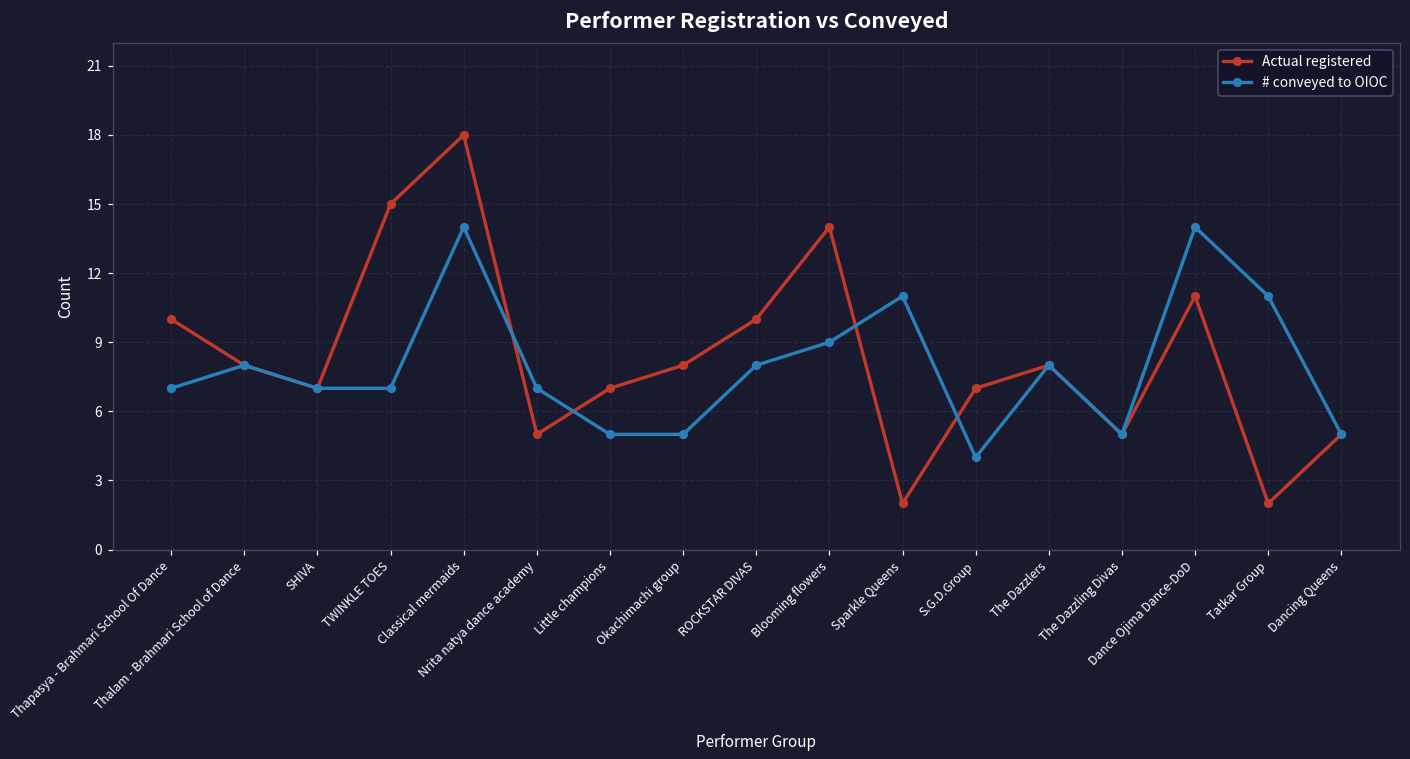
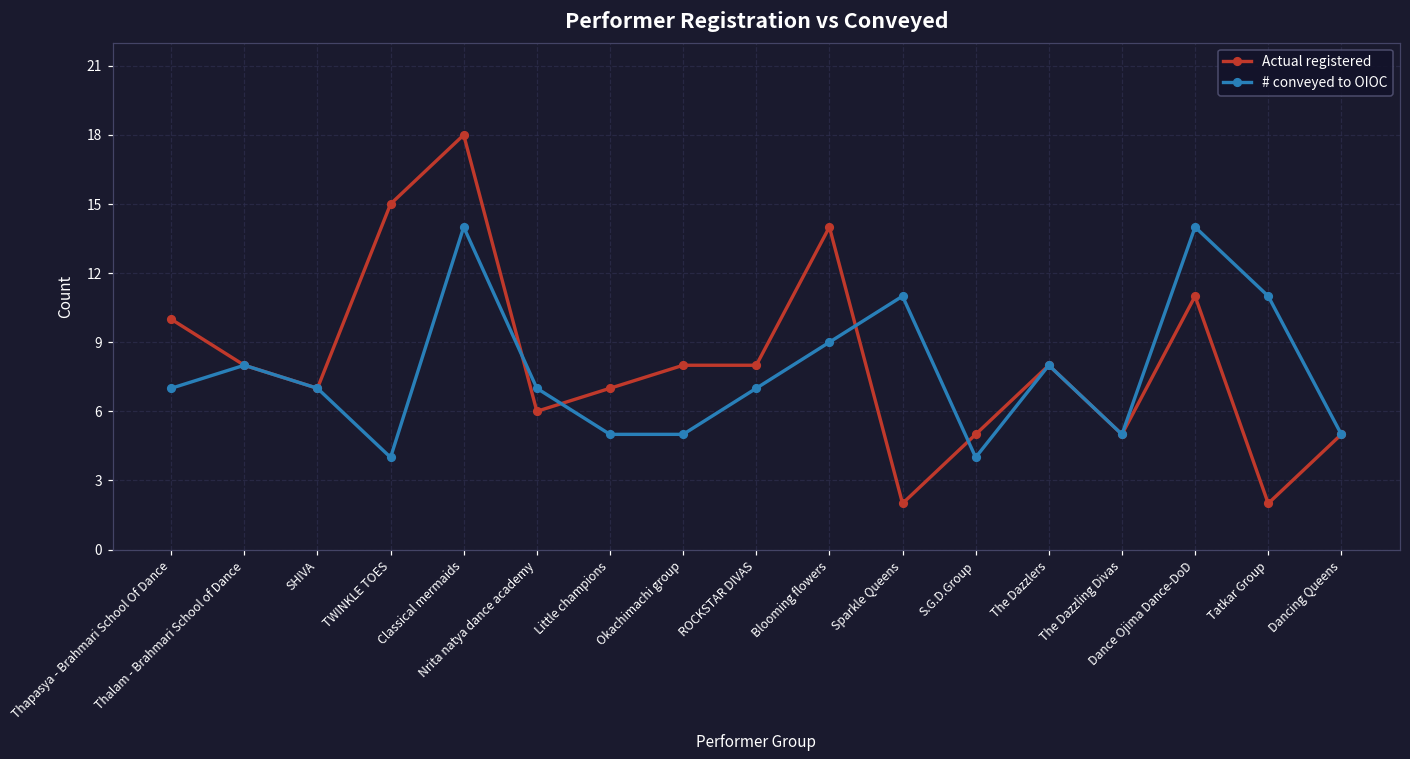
# conveyed to OIOC, TWINKLE TOES: 7 -> 4
Actual registered, Nrita natya dance academy: 5 -> 6
Actual registered, ROCKSTAR DIVAS: 10 -> 8
# conveyed to OIOC, ROCKSTAR DIVAS: 8 -> 7
Actual registered, S.G.D.Group: 7 -> 5
